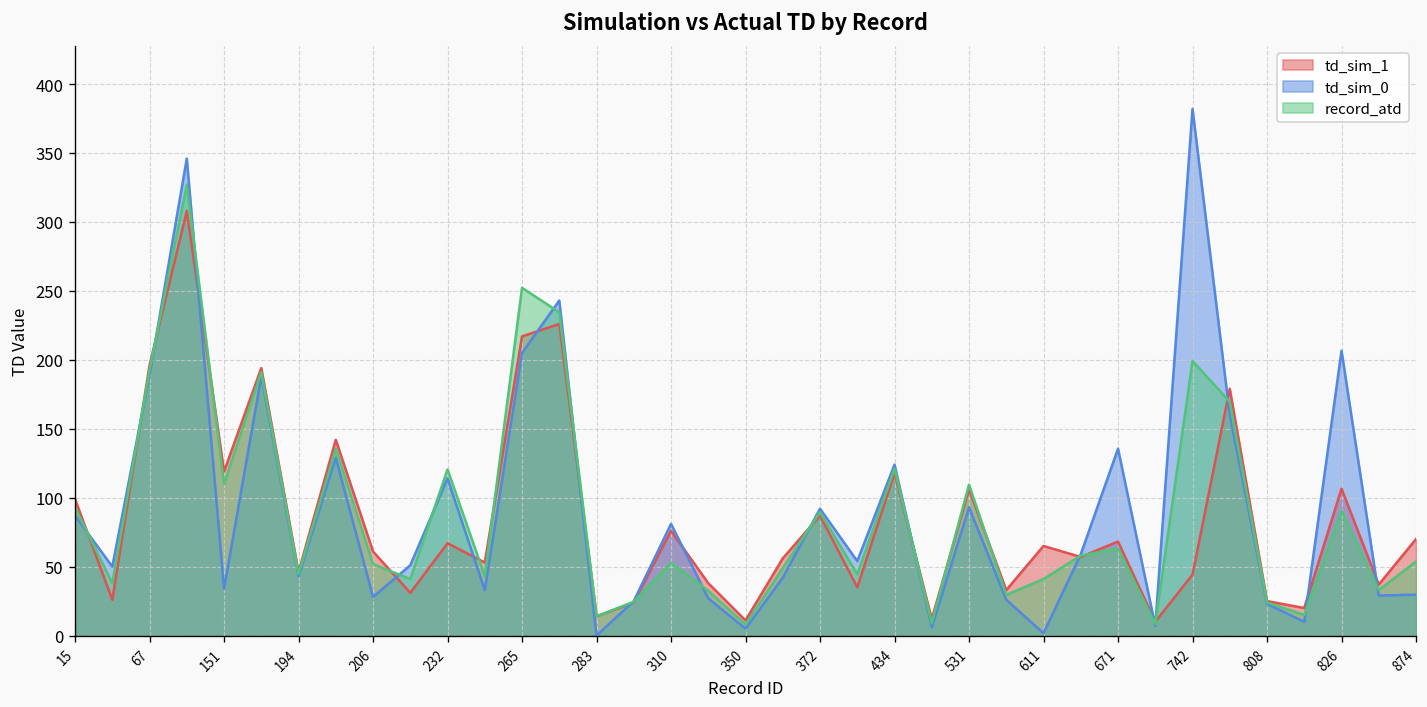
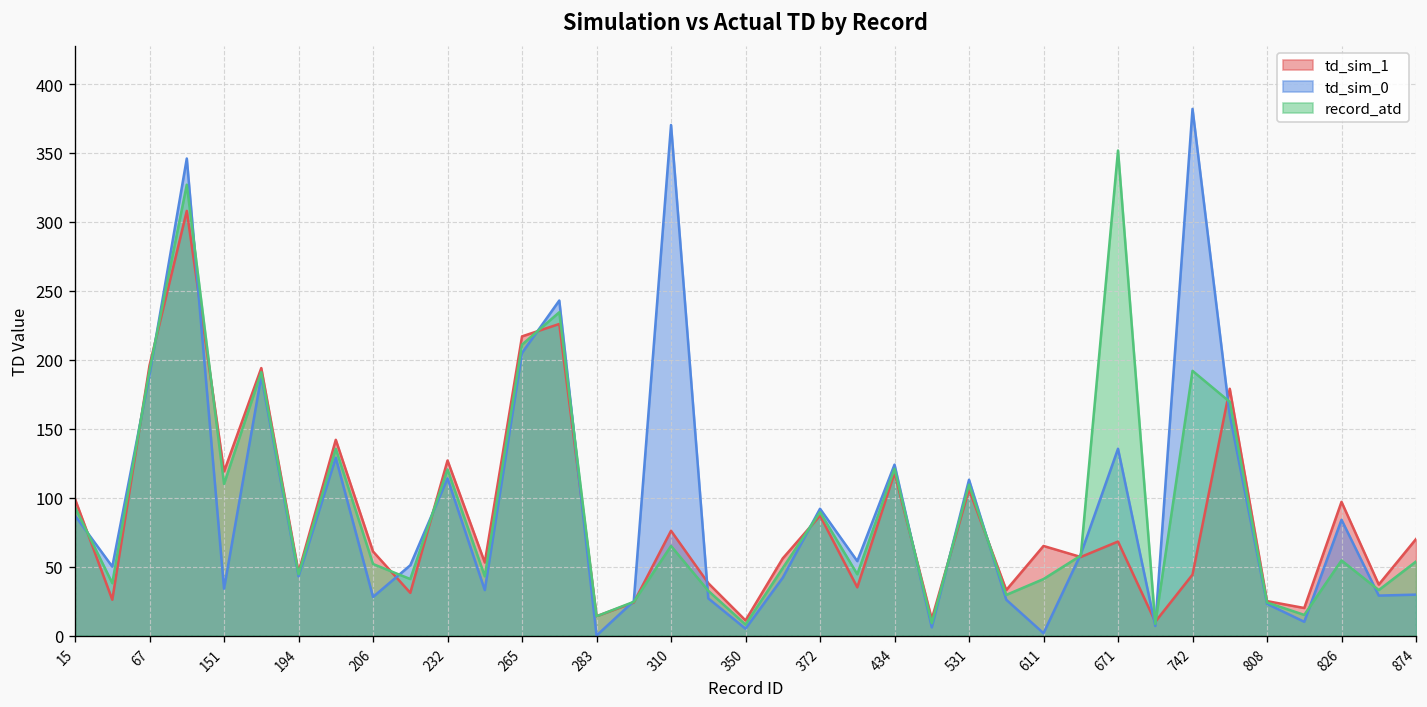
td_sim_1, 232: 67 -> 127
record_atd, 265: 252 -> 211
td_sim_0, 310: 81 -> 370
record_atd, 310: 53 -> 65
td_sim_0, 531: 93 -> 113
record_atd, 671: 63 -> 352
record_atd, 742: 199 -> 192
td_sim_1, 826: 107 -> 97
td_sim_0, 826: 207 -> 84
record_atd, 826: 91 -> 55
